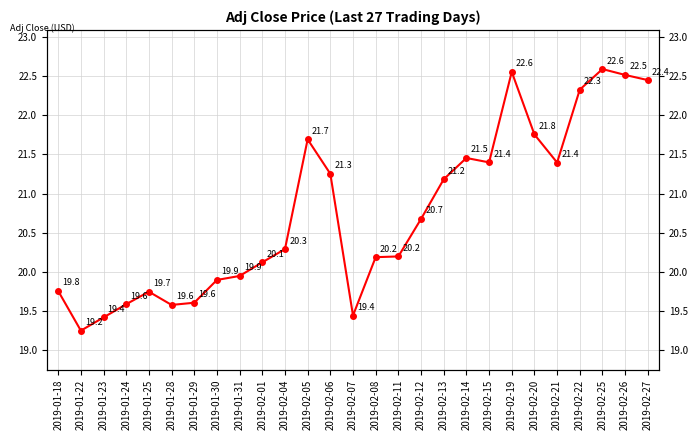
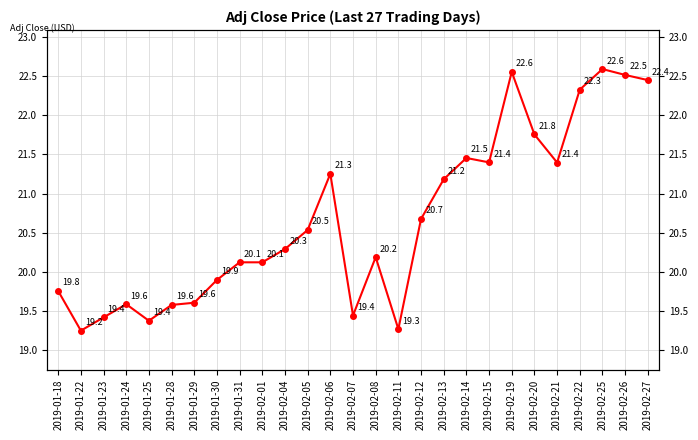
2019-01-25: 19.7 -> 19.4
2019-01-31: 19.9 -> 20.1
2019-02-05: 21.7 -> 20.5
2019-02-11: 20.2 -> 19.3
